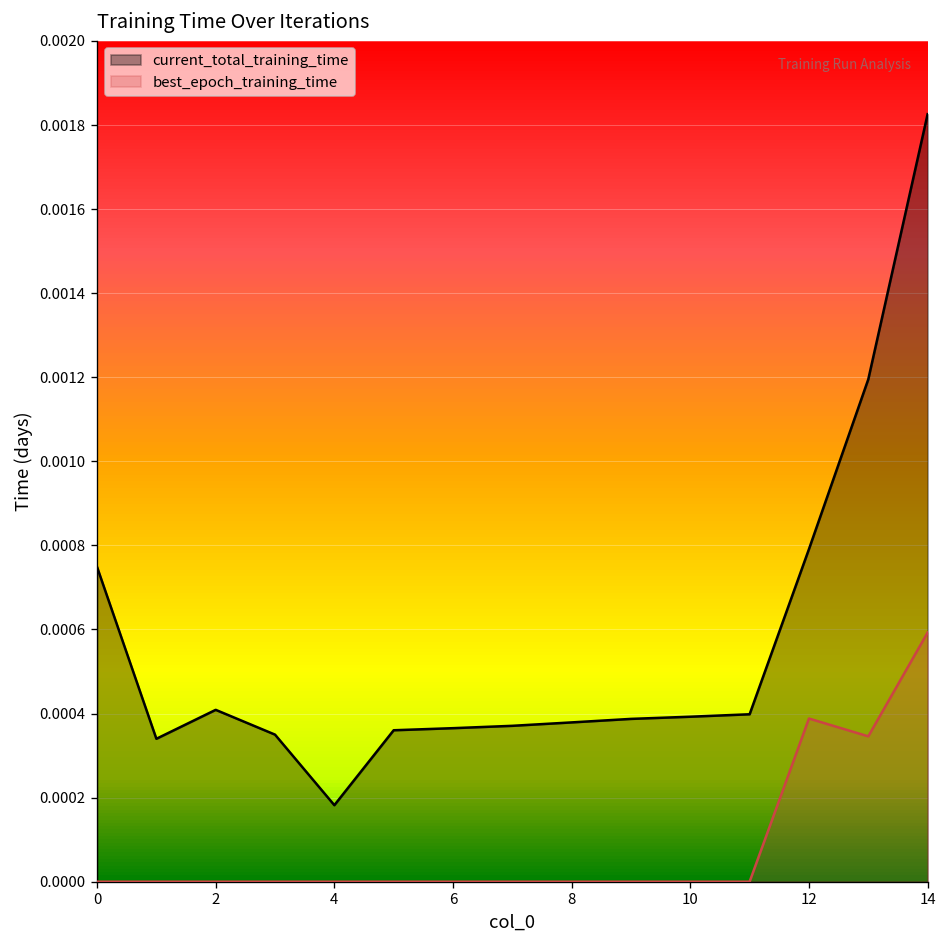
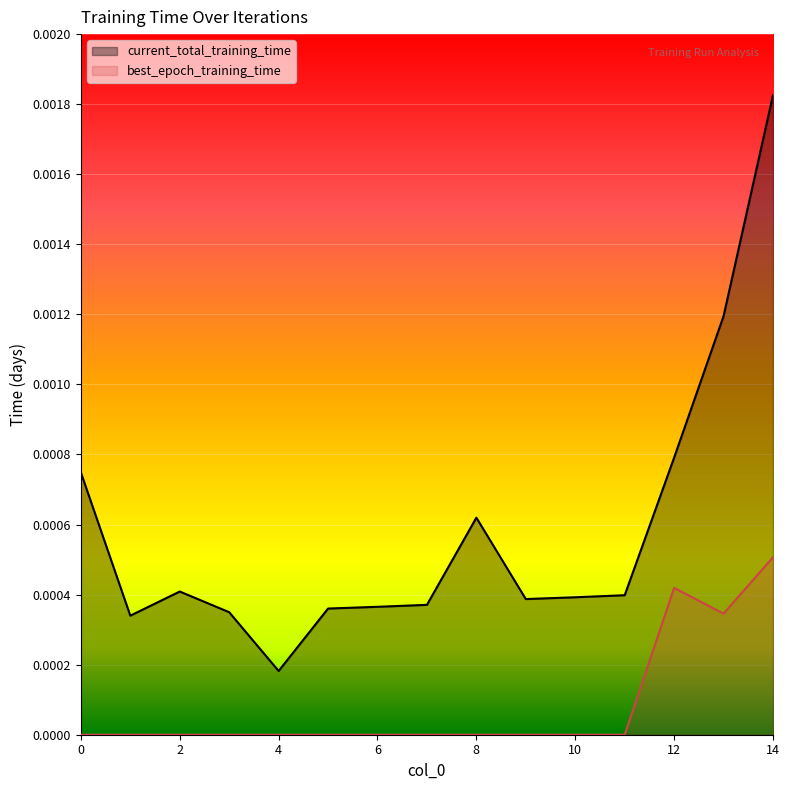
current_total_training_time, 8: 0.00038 -> 0.00062
best_epoch_training_time, 12: 0.00039 -> 0.00042
best_epoch_training_time, 14: 0.00059 -> 0.00051
